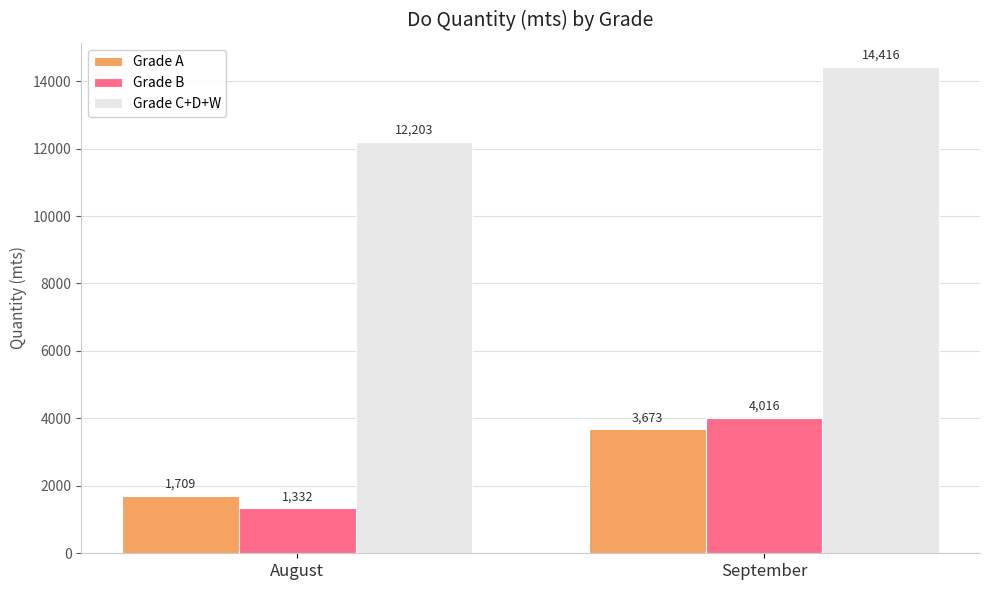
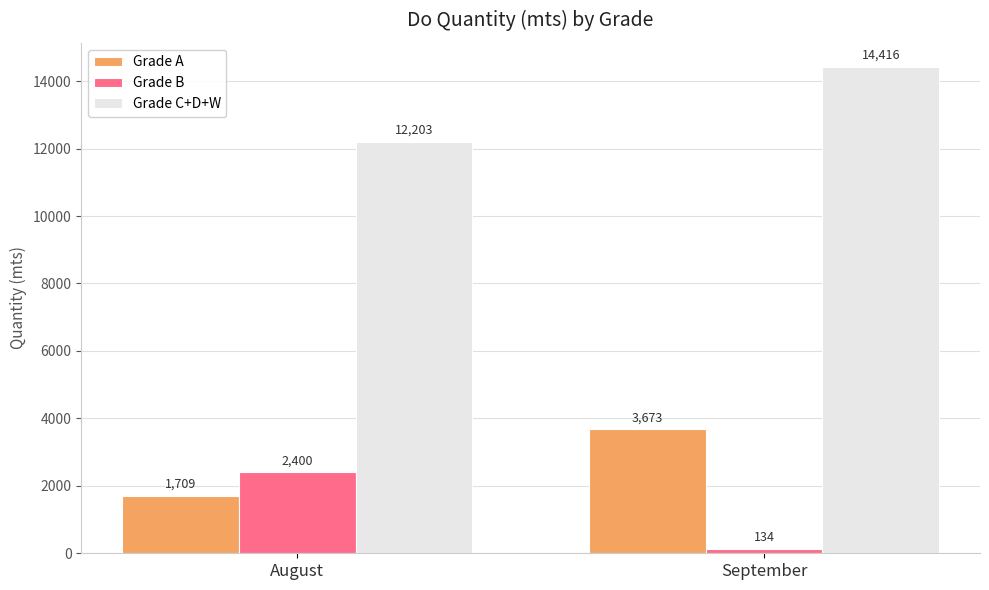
Grade B, August: 1,332 -> 2,400
Grade B, September: 4,016 -> 134
